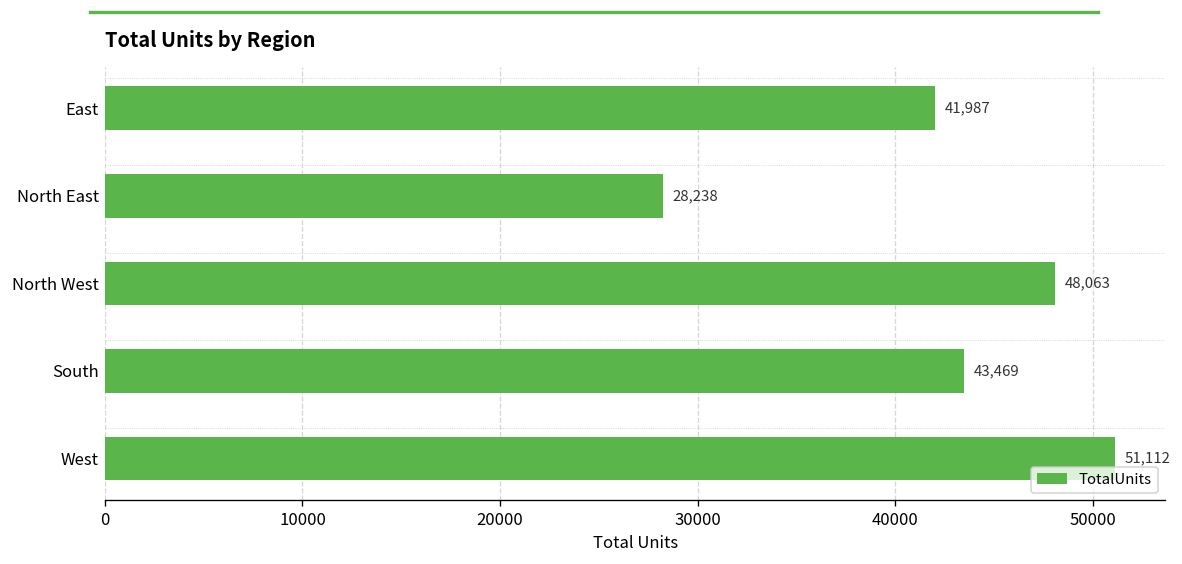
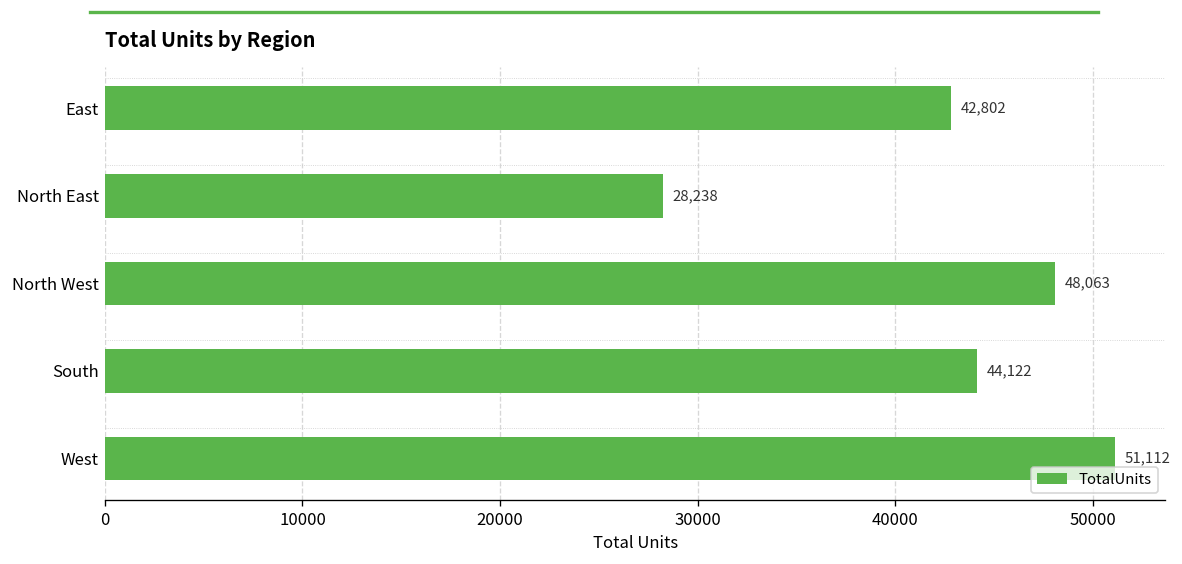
East: 41,987 -> 42,802
South: 43,469 -> 44,122
